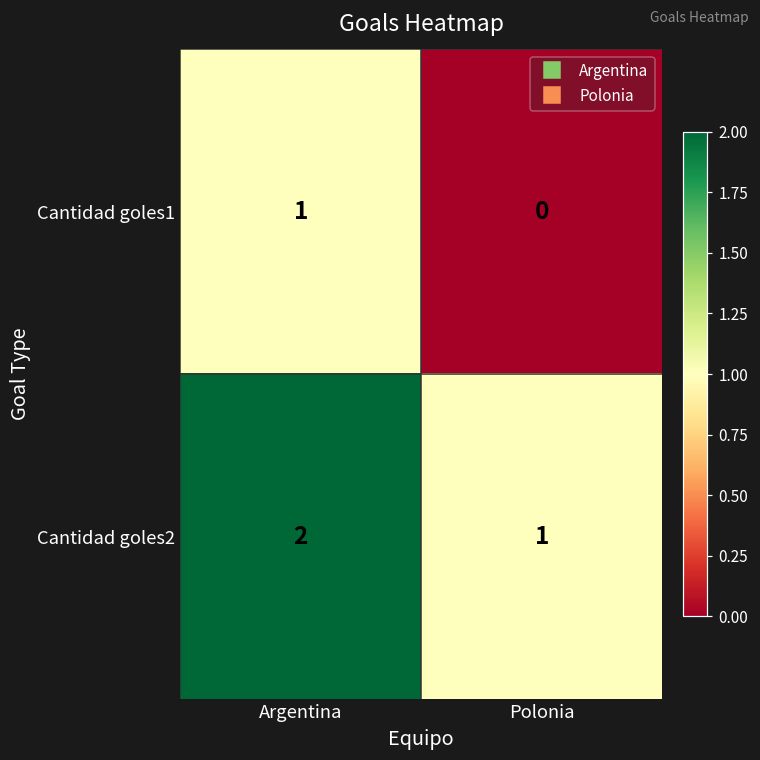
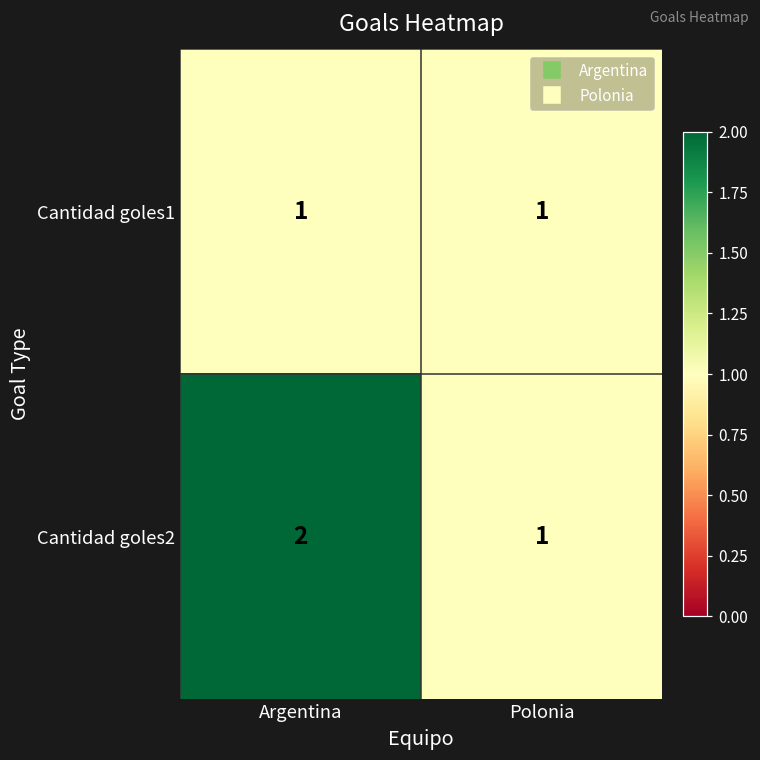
Cantidad goles1, Polonia: 0 -> 1
